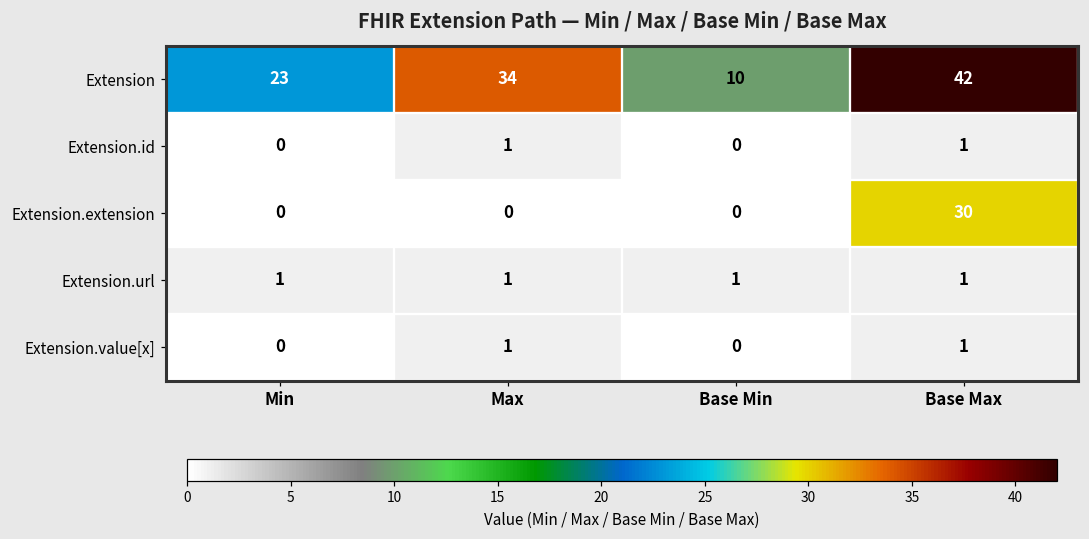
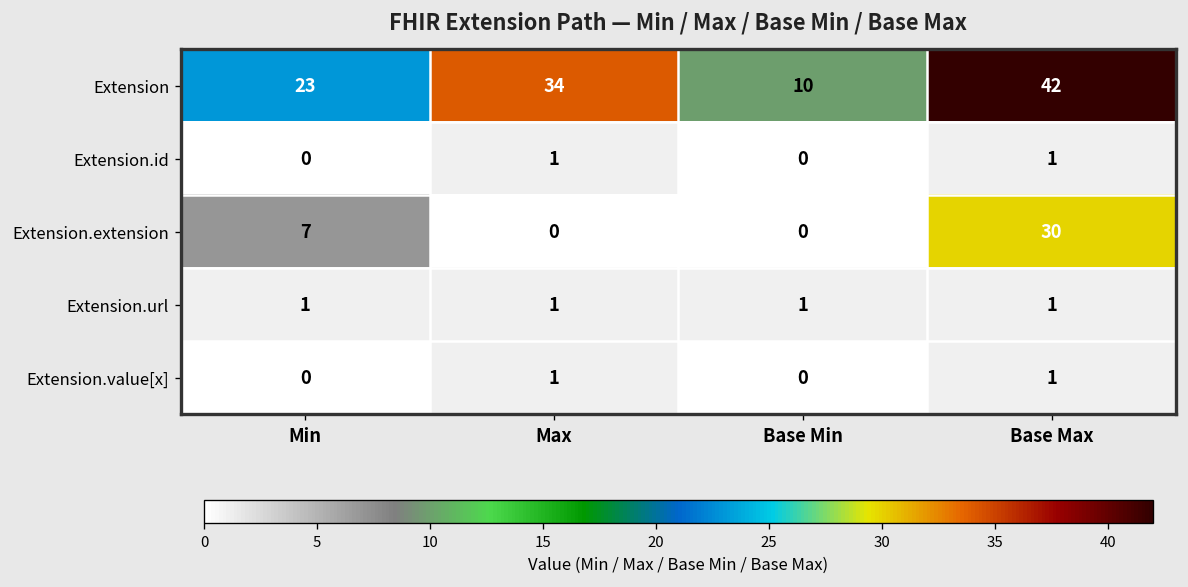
Extension.extension, Min: 0 -> 7
